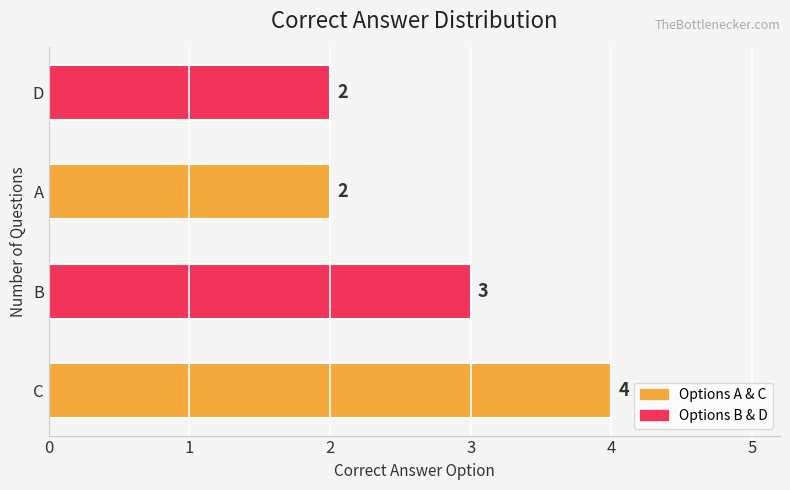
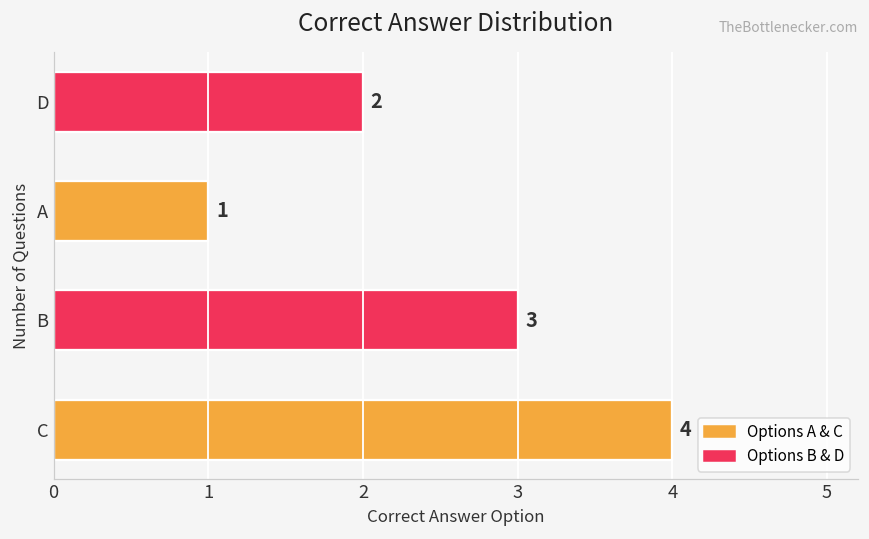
A: 2 -> 1
